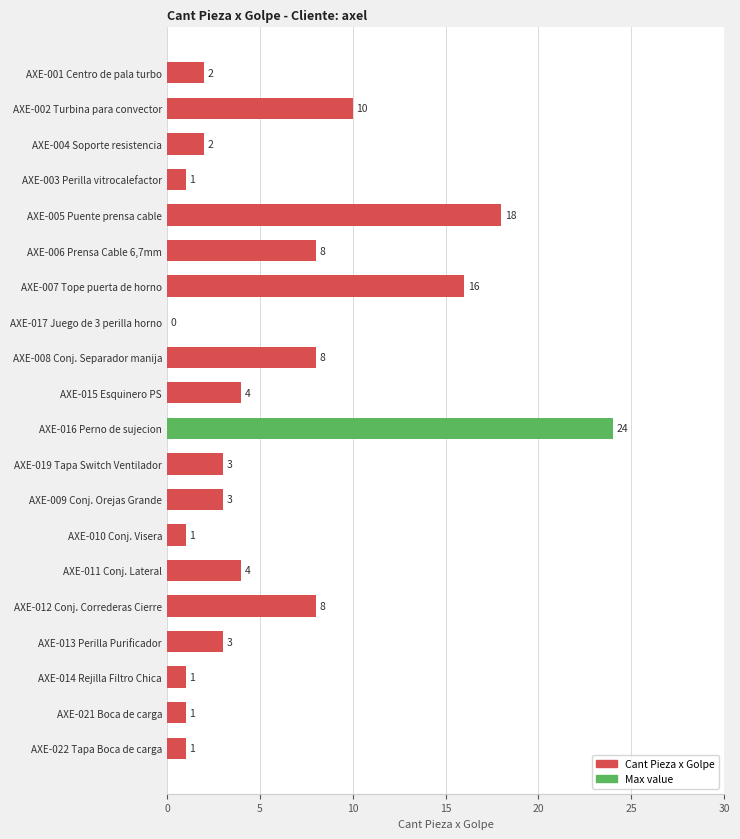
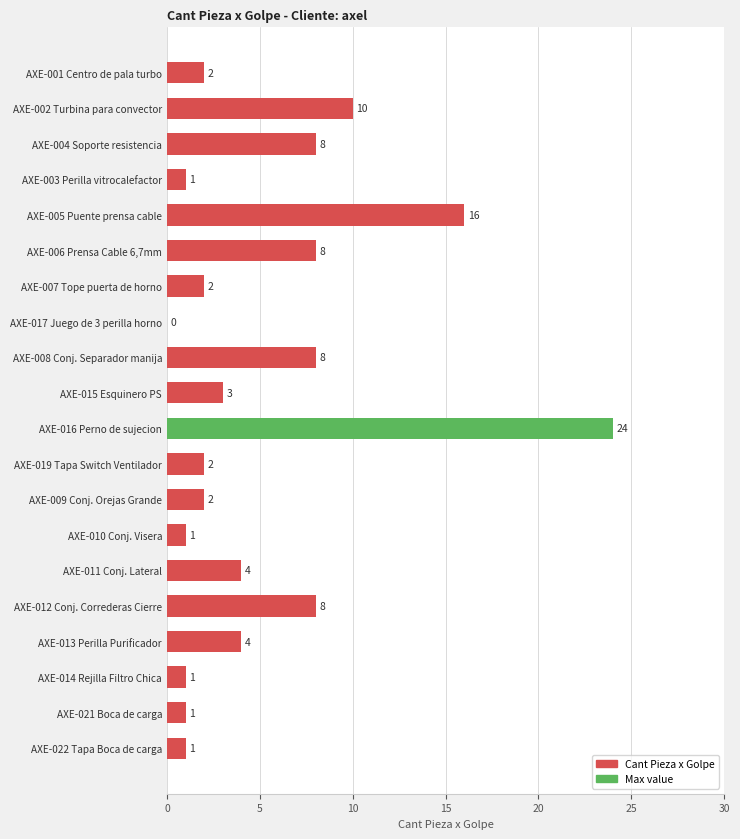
AXE-004 Soporte resistencia: 2 -> 8
AXE-005 Puente prensa cable: 18 -> 16
AXE-007 Tope puerta de horno: 16 -> 2
AXE-015 Esquinero PS: 4 -> 3
AXE-019 Tapa Switch Ventilador: 3 -> 2
AXE-009 Conj. Orejas Grande: 3 -> 2
AXE-013 Perilla Purificador: 3 -> 4
